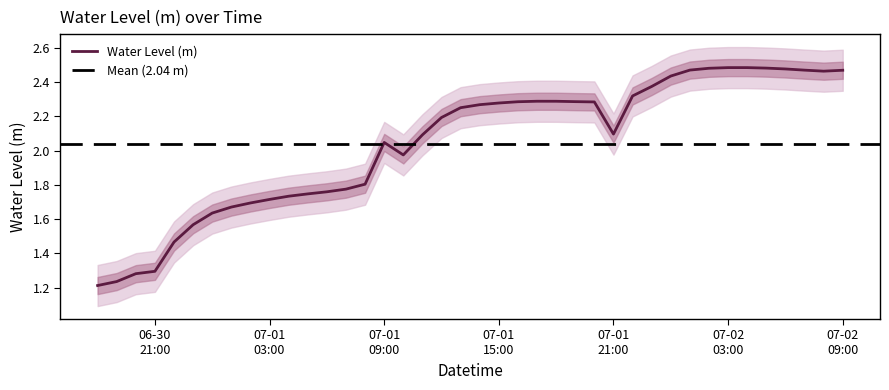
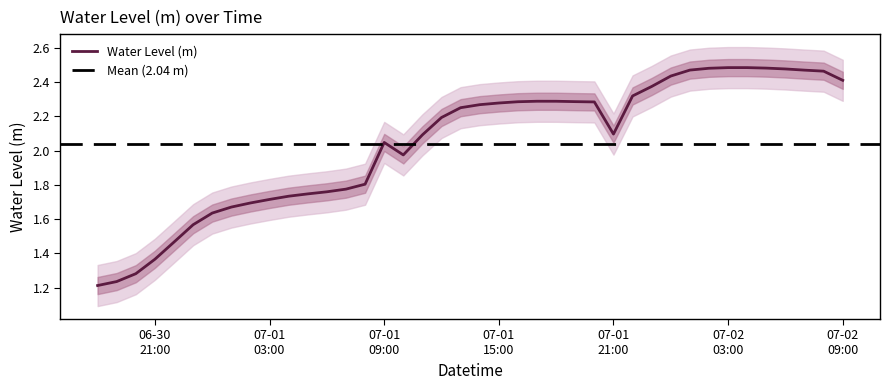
Water Level (m), 06-30 21:00: 1.29 -> 1.37
Water Level (m), 07-02 09:00: 2.47 -> 2.41
